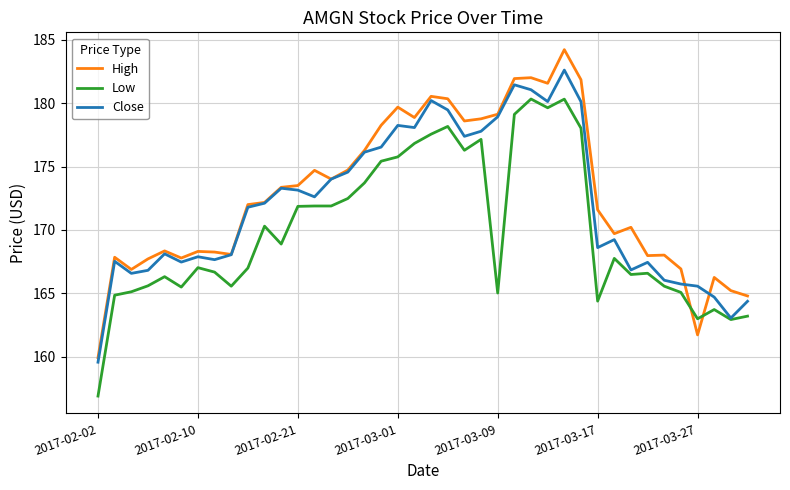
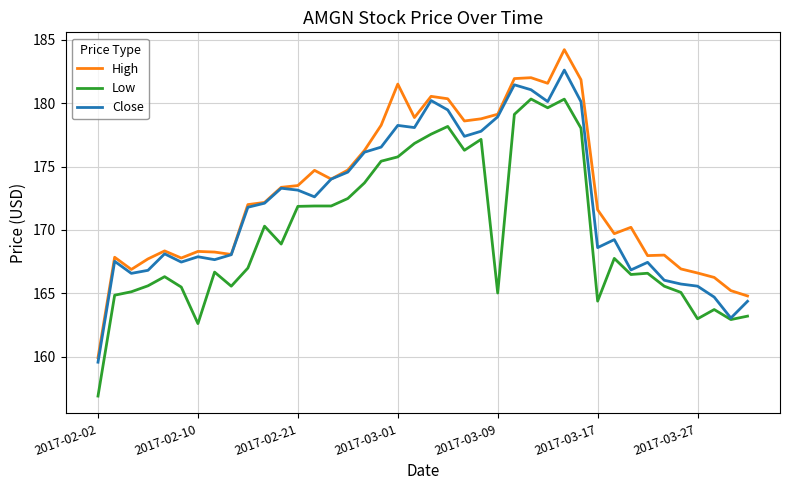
Low, 2017-02-10: 167.0 -> 162.6
High, 2017-03-01: 179.7 -> 181.5
High, 2017-03-27: 161.7 -> 166.6
